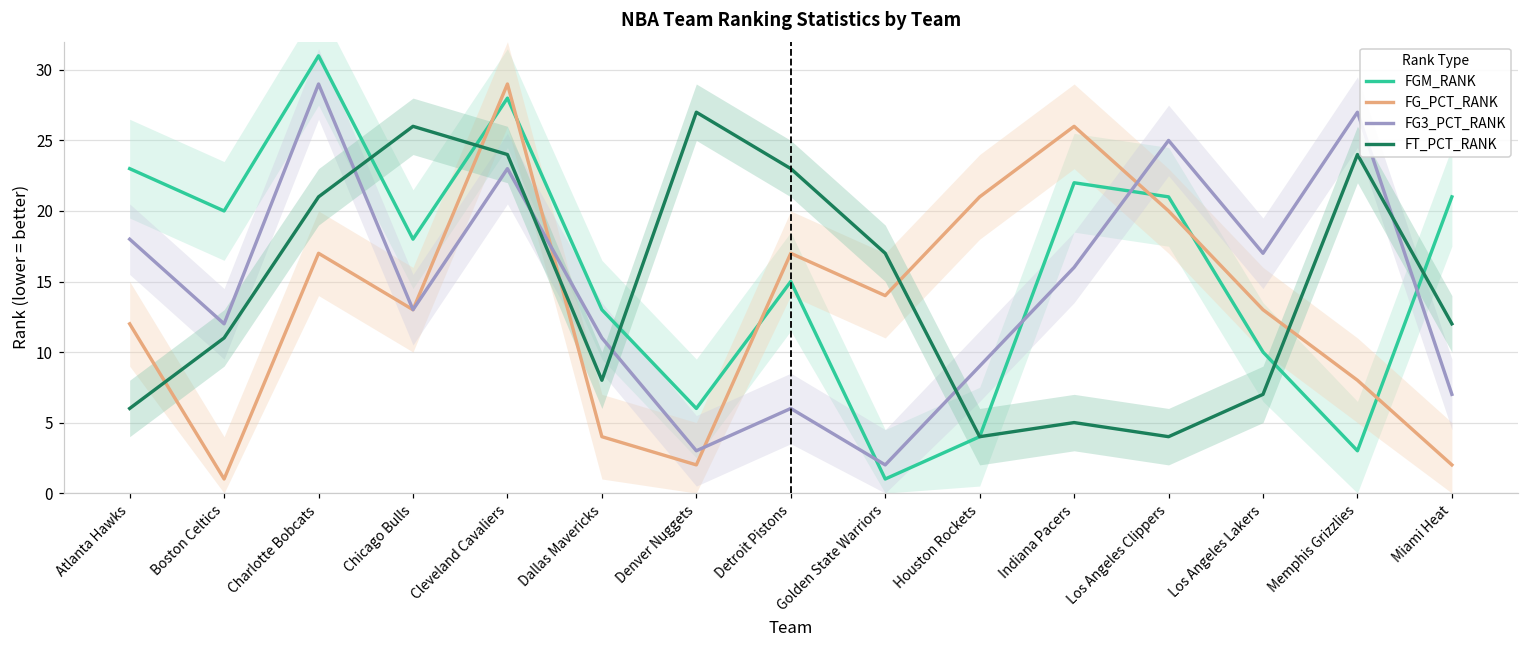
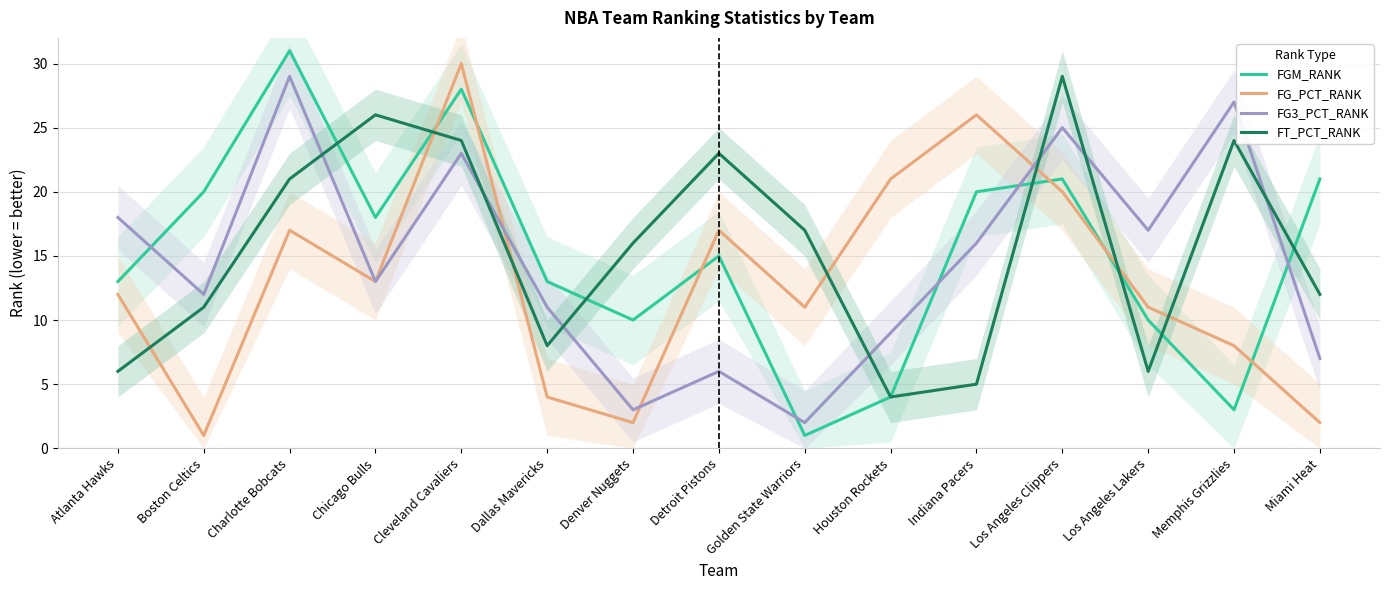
FGM_RANK, Atlanta Hawks: 23 -> 13
FG_PCT_RANK, Cleveland Cavaliers: 29 -> 30
FGM_RANK, Denver Nuggets: 6 -> 10
FT_PCT_RANK, Denver Nuggets: 27 -> 16
FG_PCT_RANK, Golden State Warriors: 14 -> 11
FGM_RANK, Indiana Pacers: 22 -> 20
FT_PCT_RANK, Los Angeles Clippers: 4 -> 29
FG_PCT_RANK, Los Angeles Lakers: 13 -> 11
FT_PCT_RANK, Los Angeles Lakers: 7 -> 6
